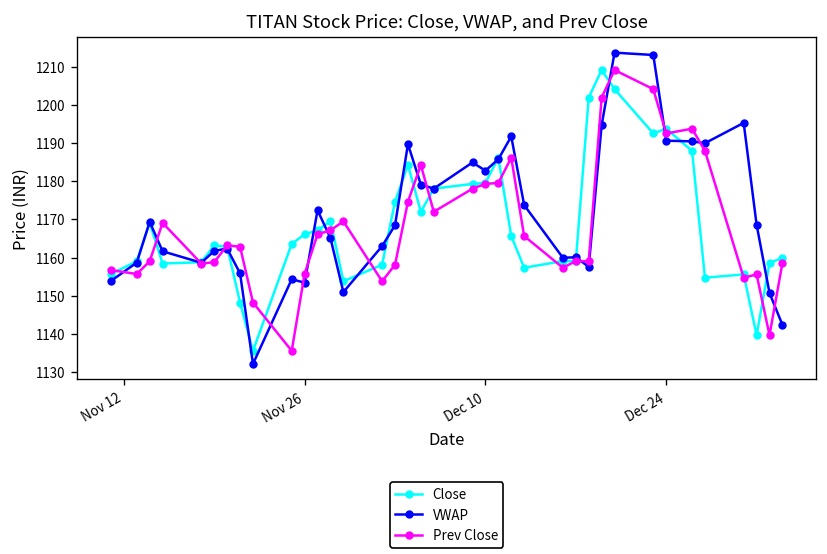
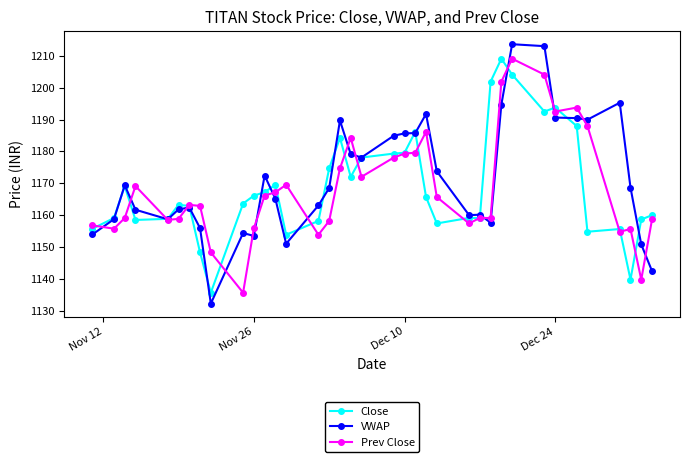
VWAP, Dec 10: 1183 -> 1186
